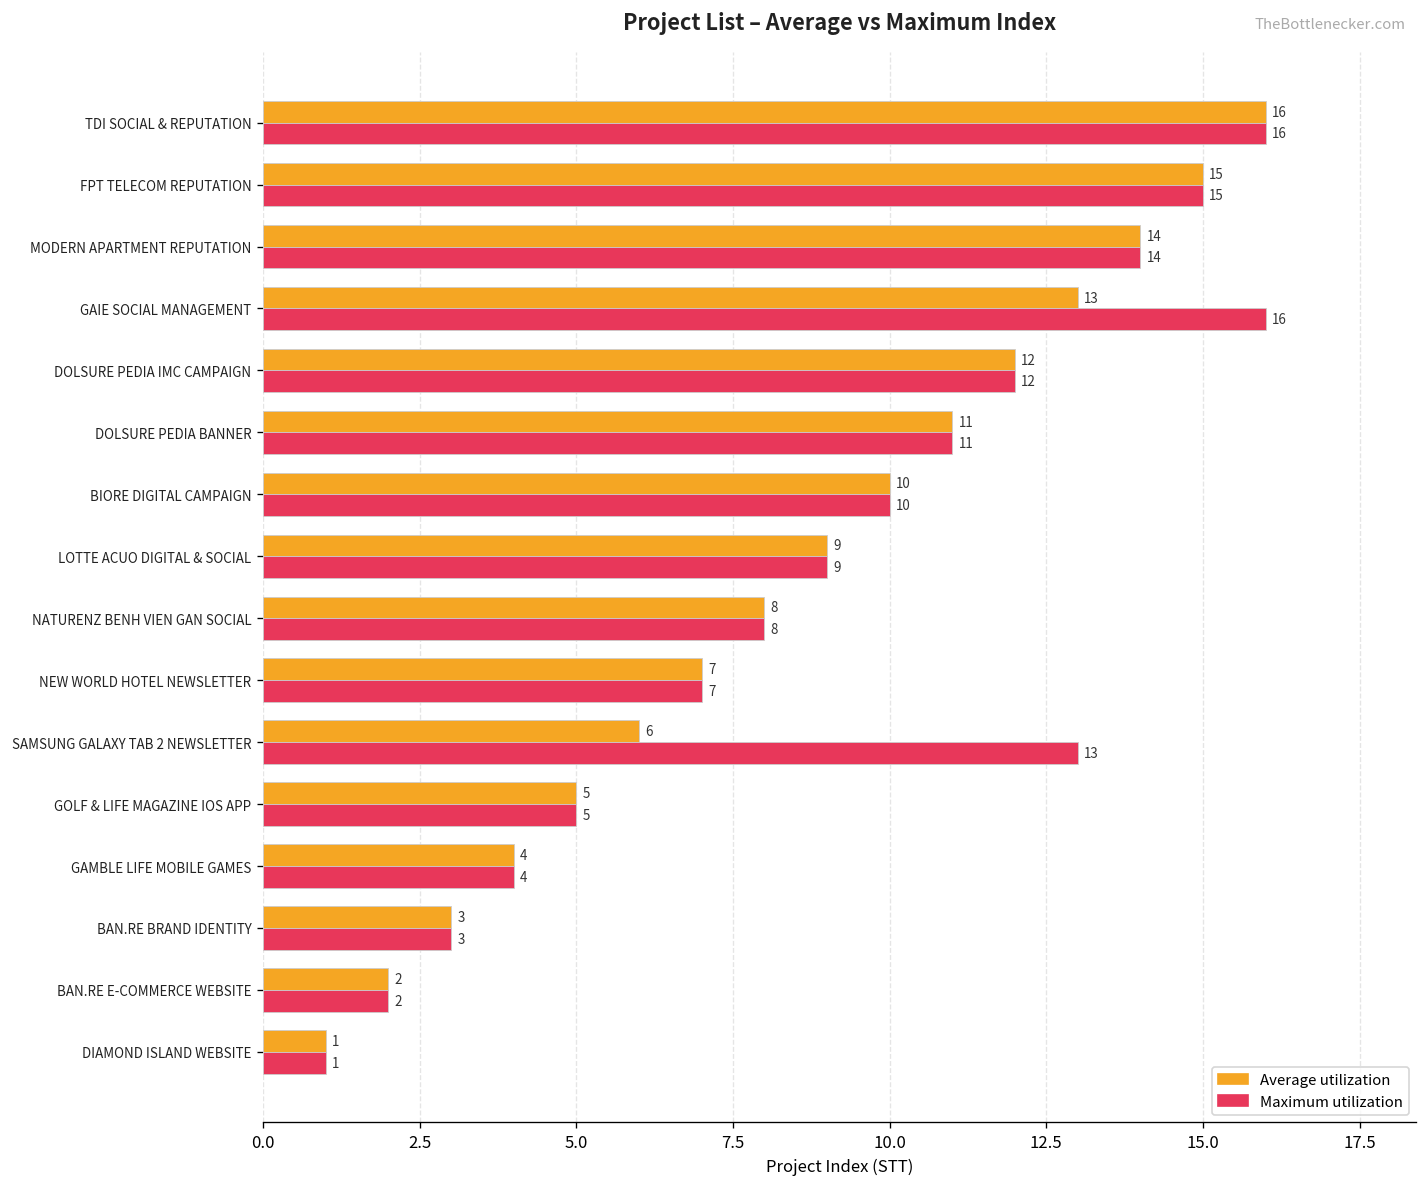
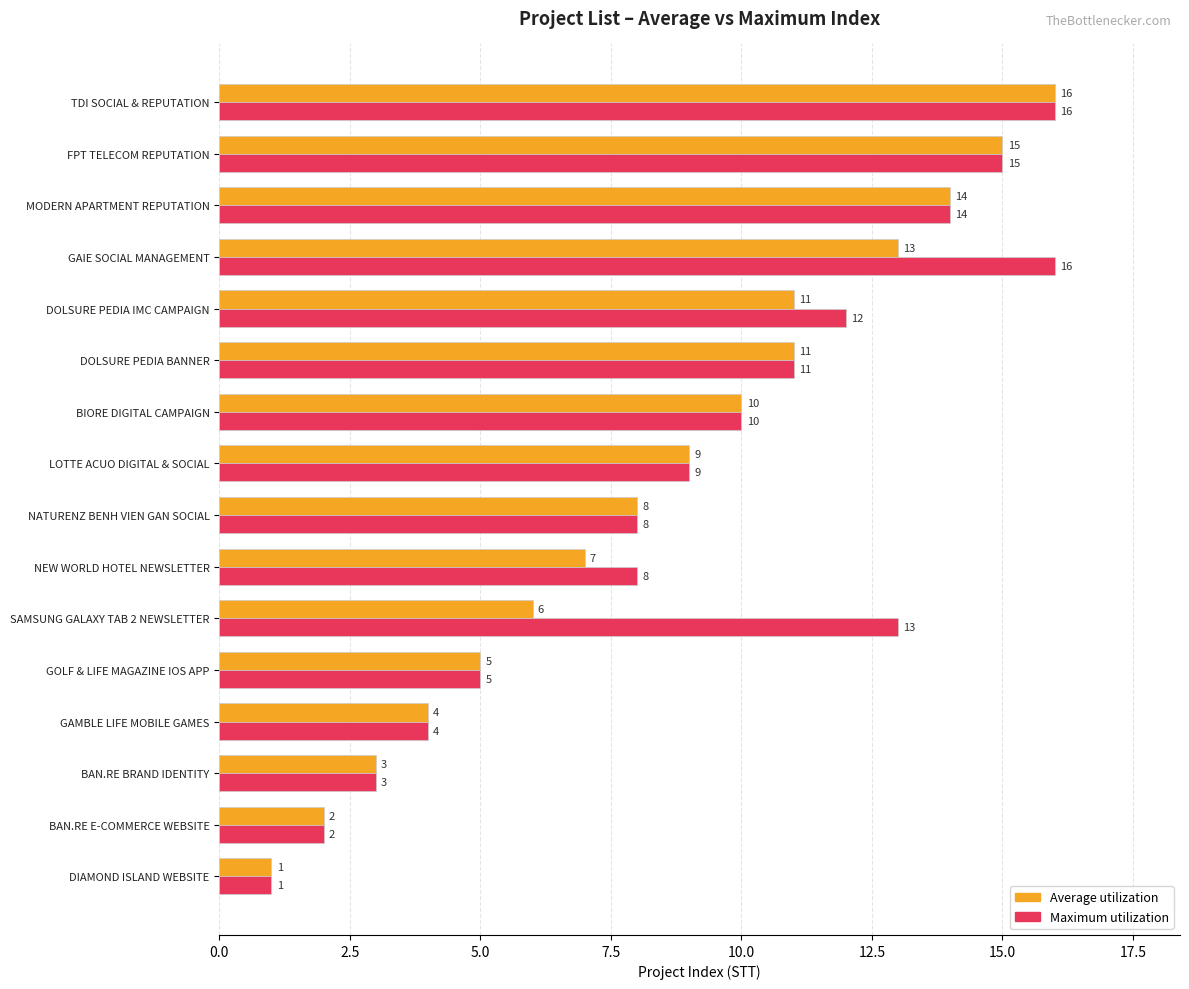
Average utilization, DOLSURE PEDIA IMC CAMPAIGN: 12 -> 11
Maximum utilization, NEW WORLD HOTEL NEWSLETTER: 7 -> 8
